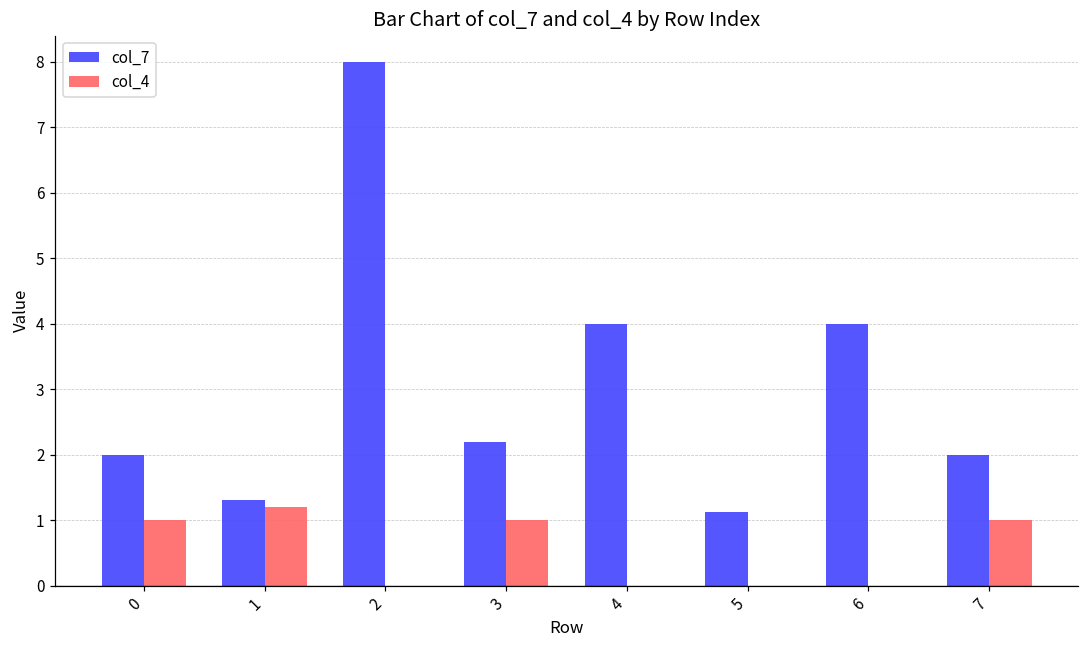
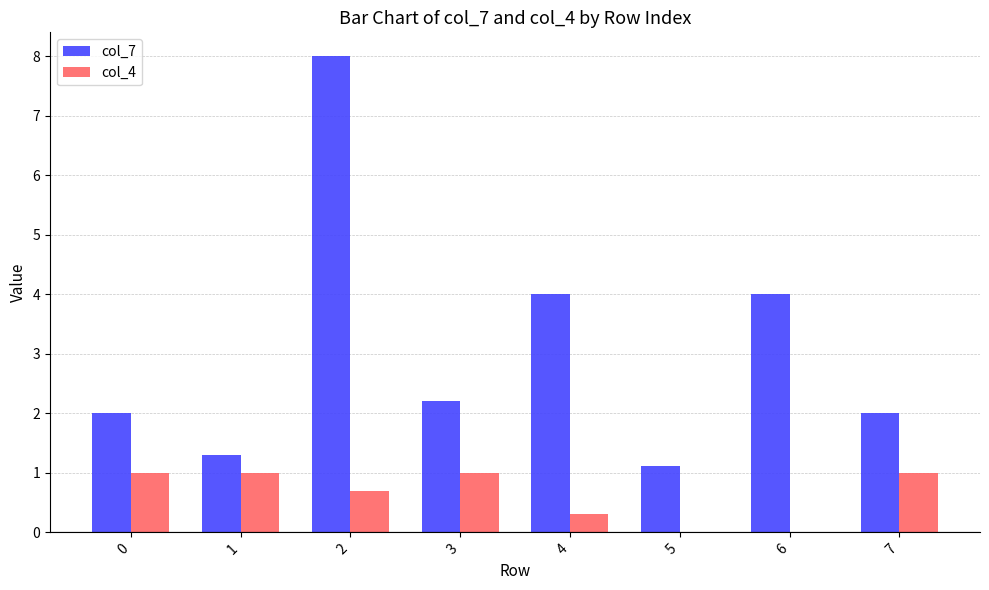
col_4, 1: 1.2 -> 1.0
col_4, 2: 0.0 -> 0.7
col_4, 4: 0.0 -> 0.3
